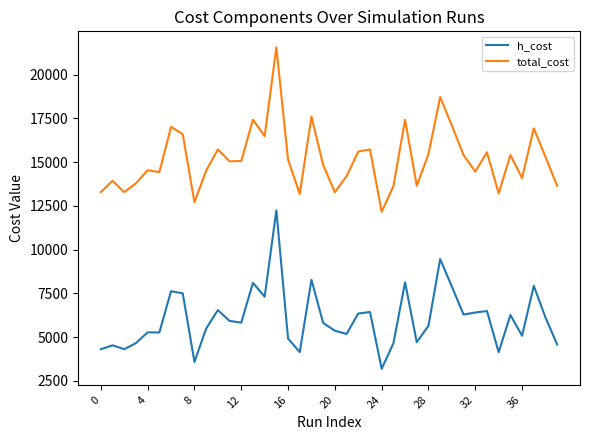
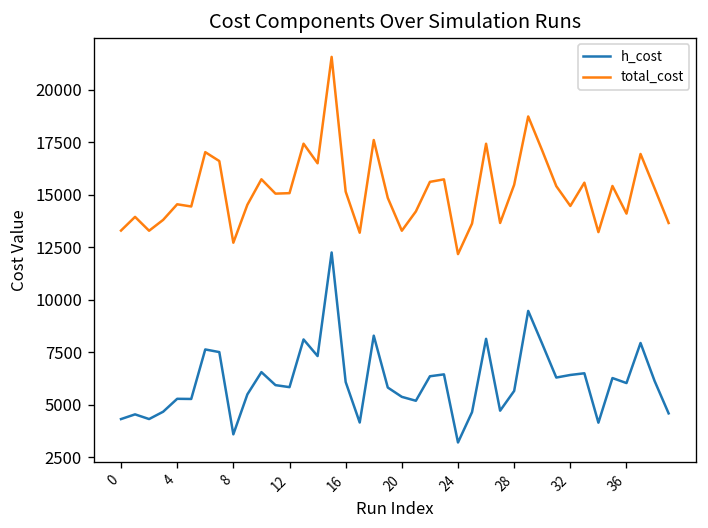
h_cost, 16: 4900 -> 6100
h_cost, 36: 5100 -> 6000
